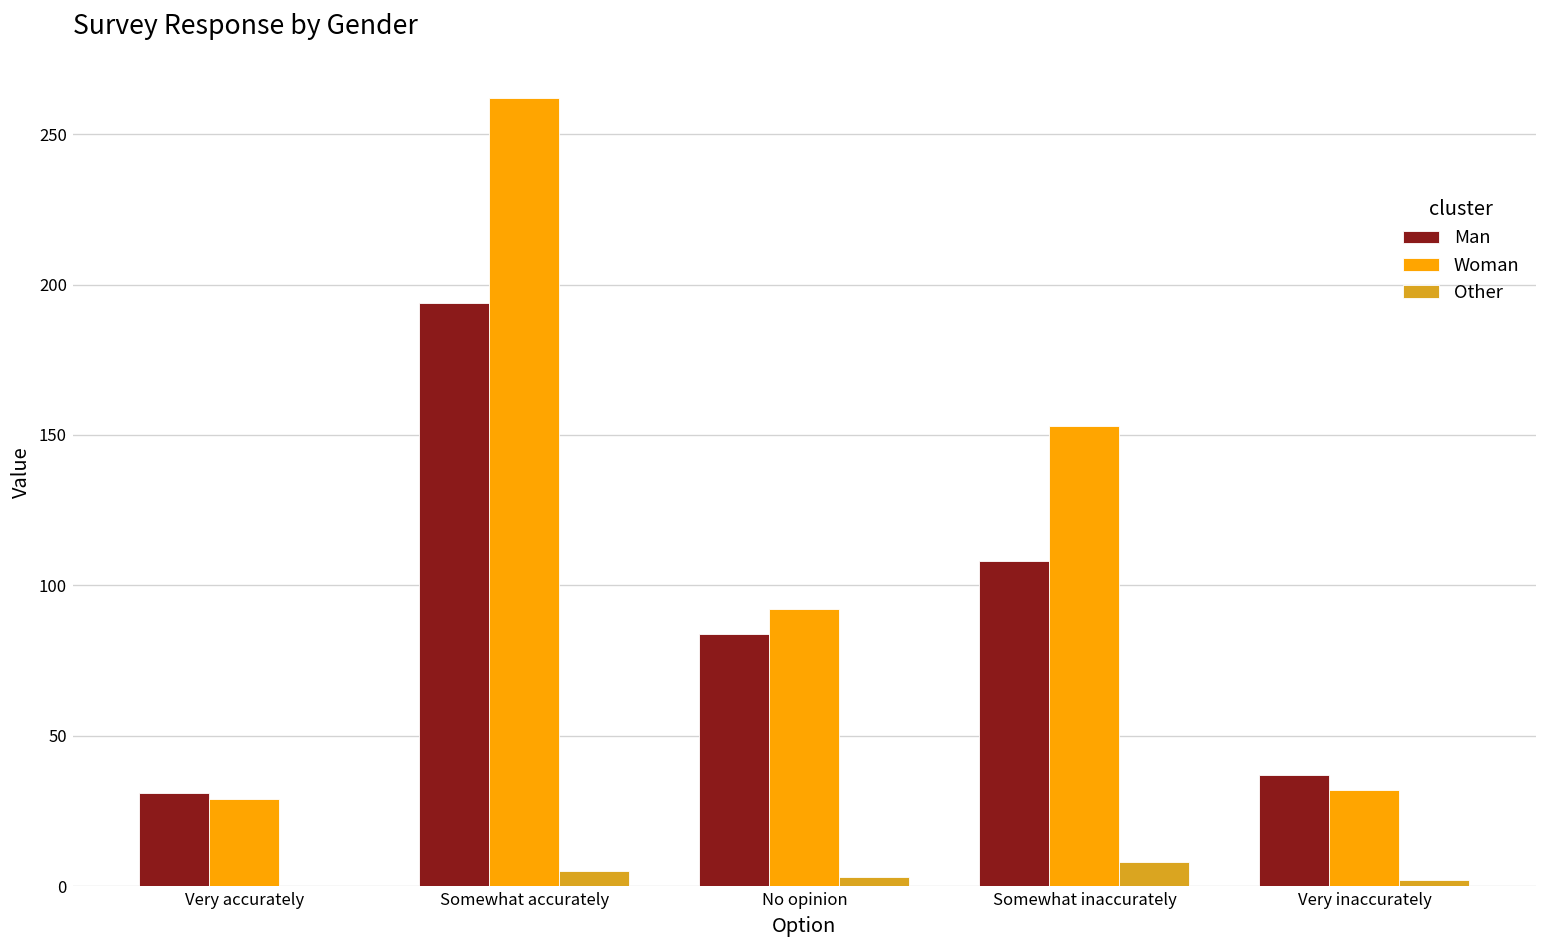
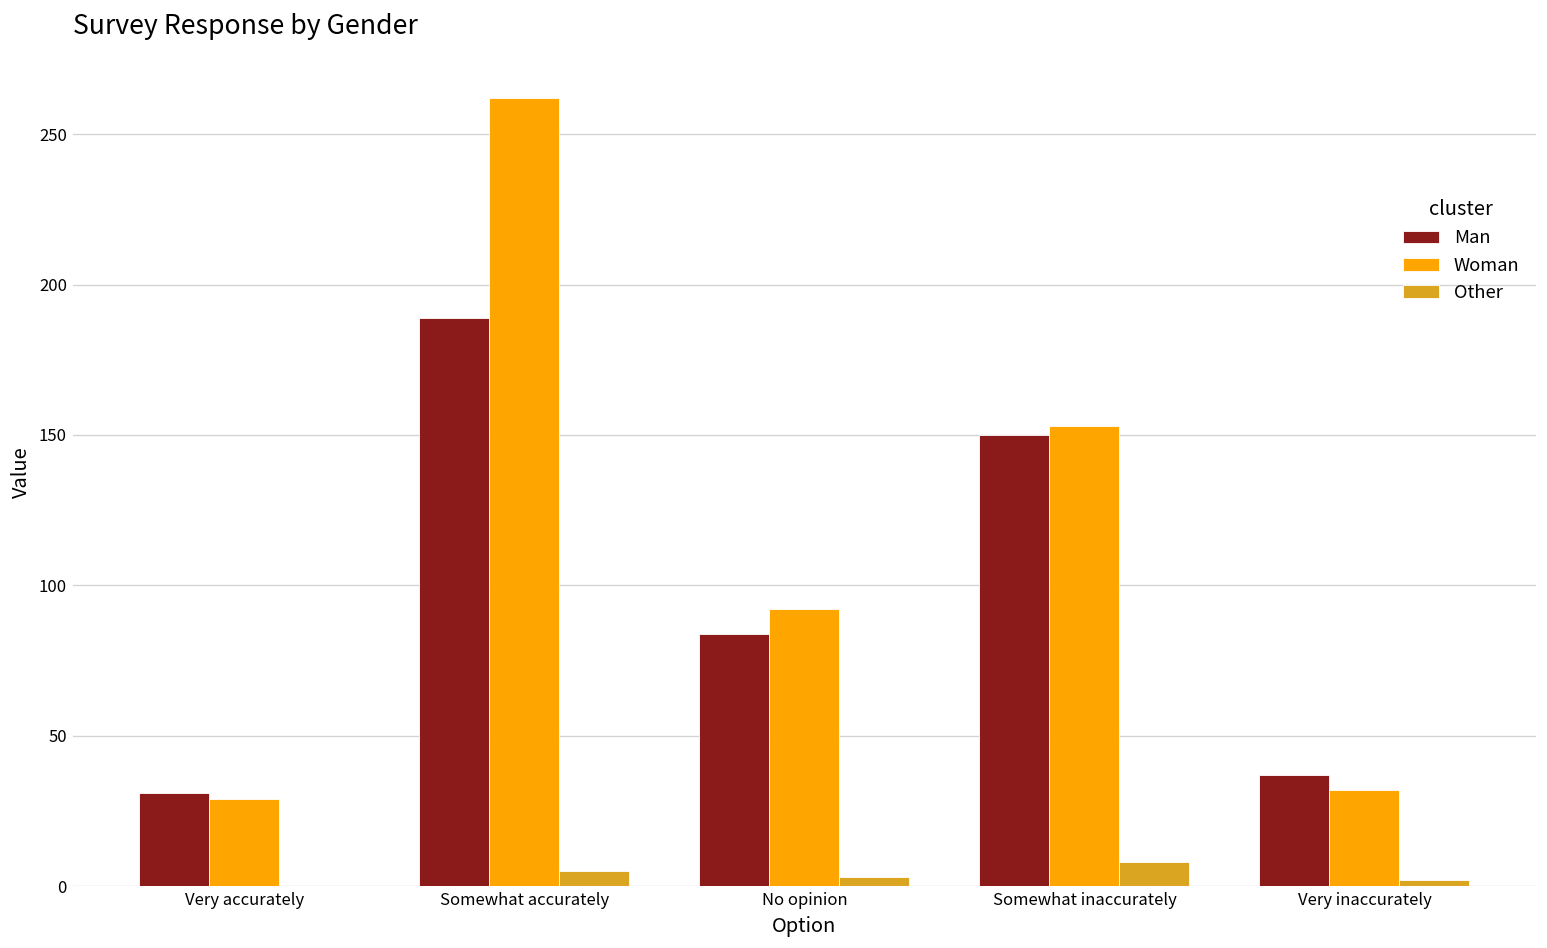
Man, Somewhat accurately: 194 -> 189
Man, Somewhat inaccurately: 108 -> 150
